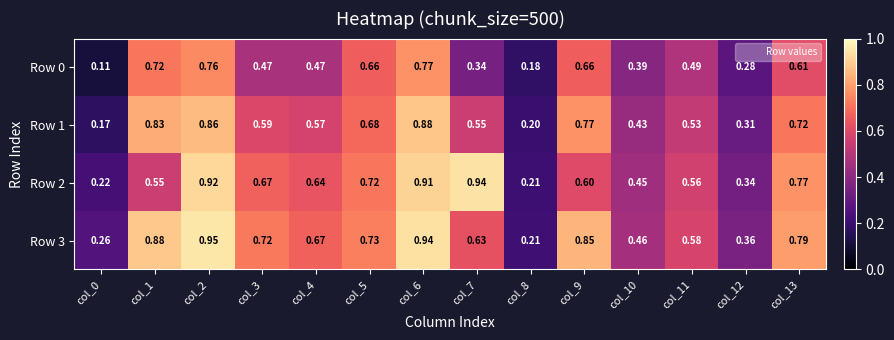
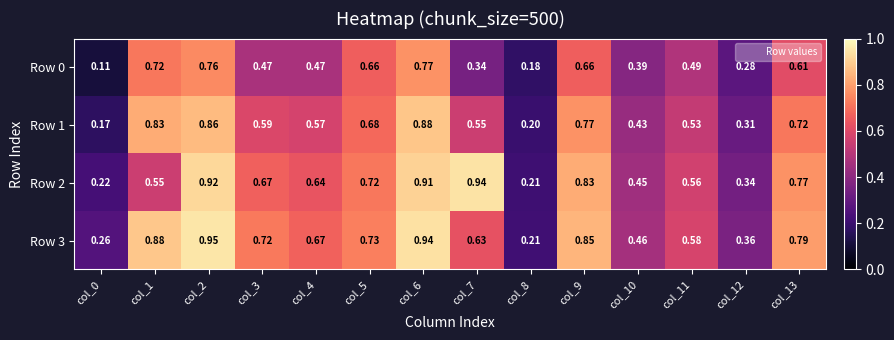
Row 2, col_9: 0.60 -> 0.83
